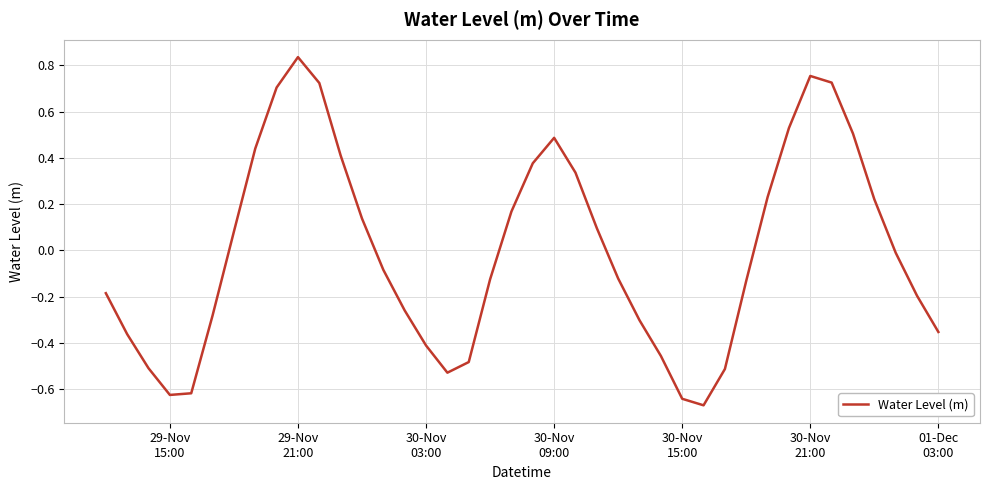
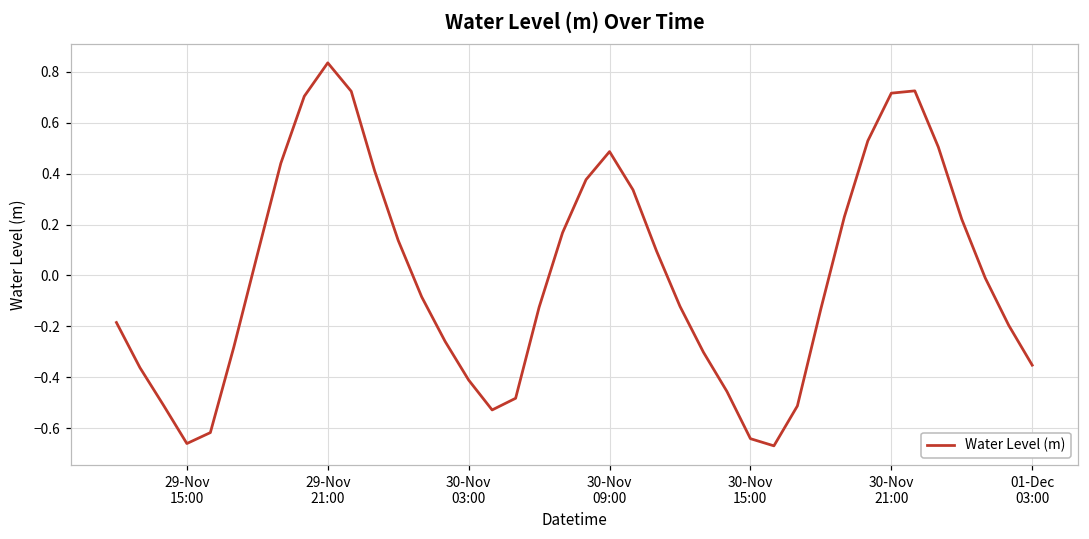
29-Nov 15:00: -0.62 -> -0.66
30-Nov 21:00: 0.75 -> 0.72
